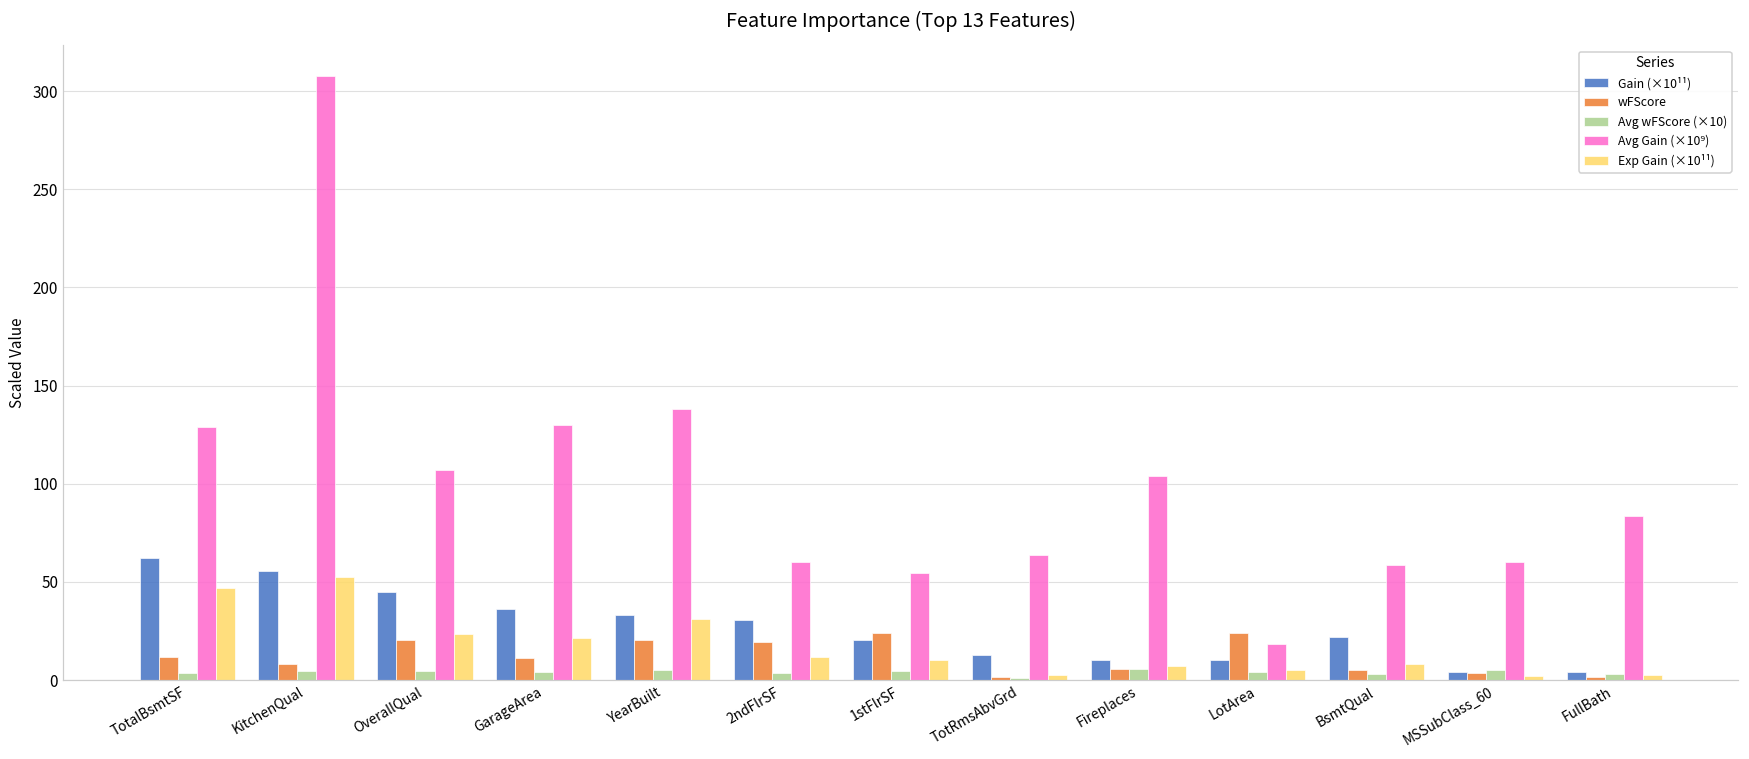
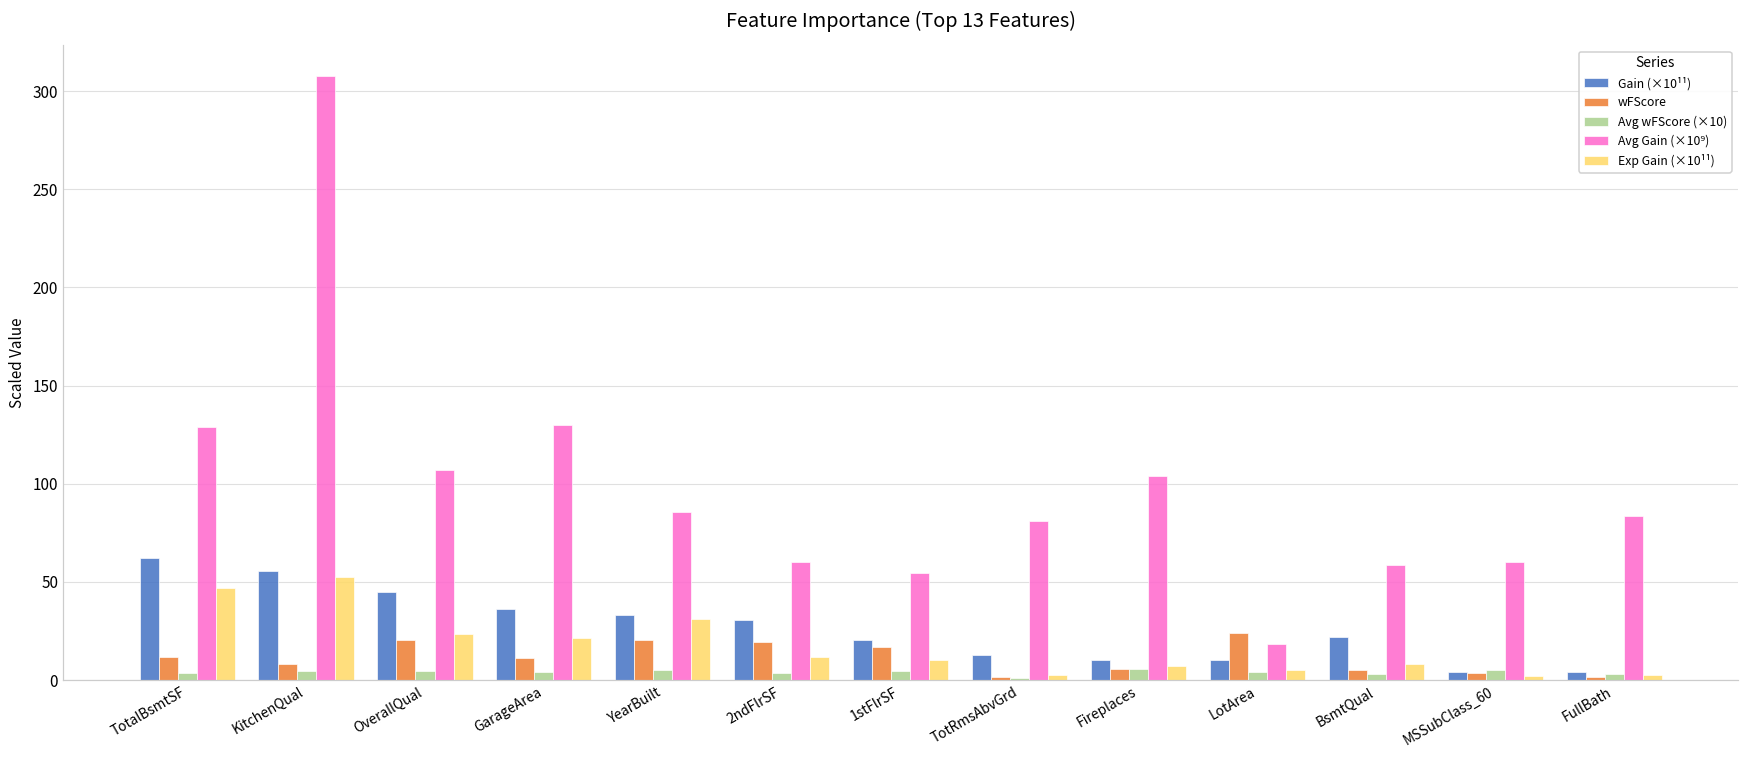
Avg Gain (×10⁹), YearBuilt: 138 -> 86
wFScore, 1stFlrSF: 24 -> 17
Avg Gain (×10⁹), TotRmsAbvGrd: 64 -> 81
